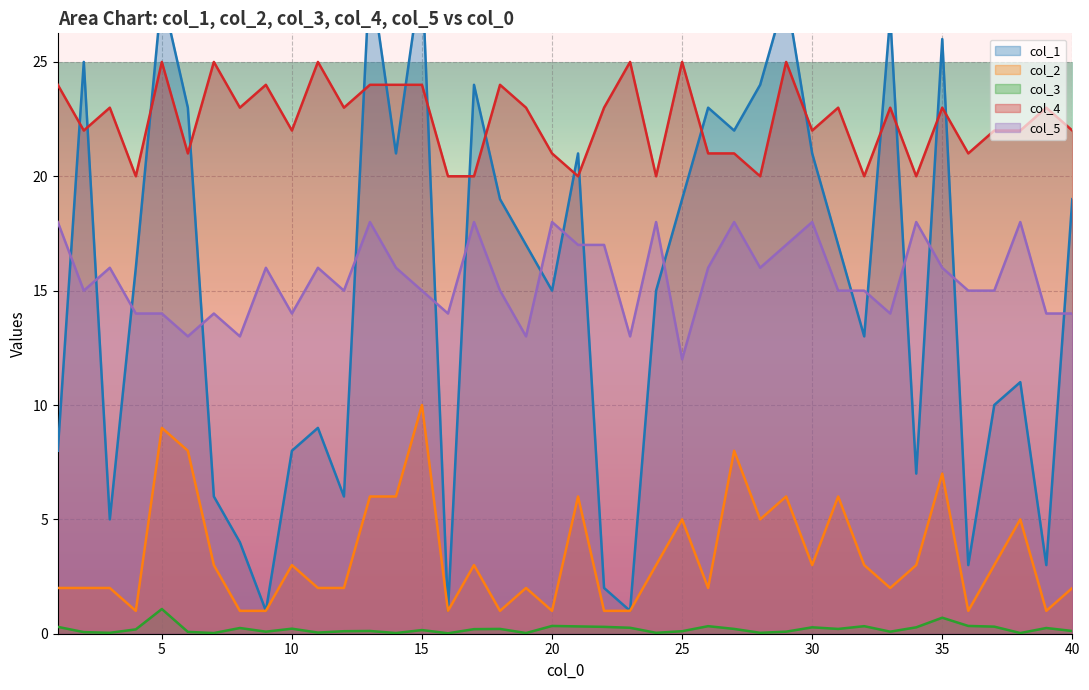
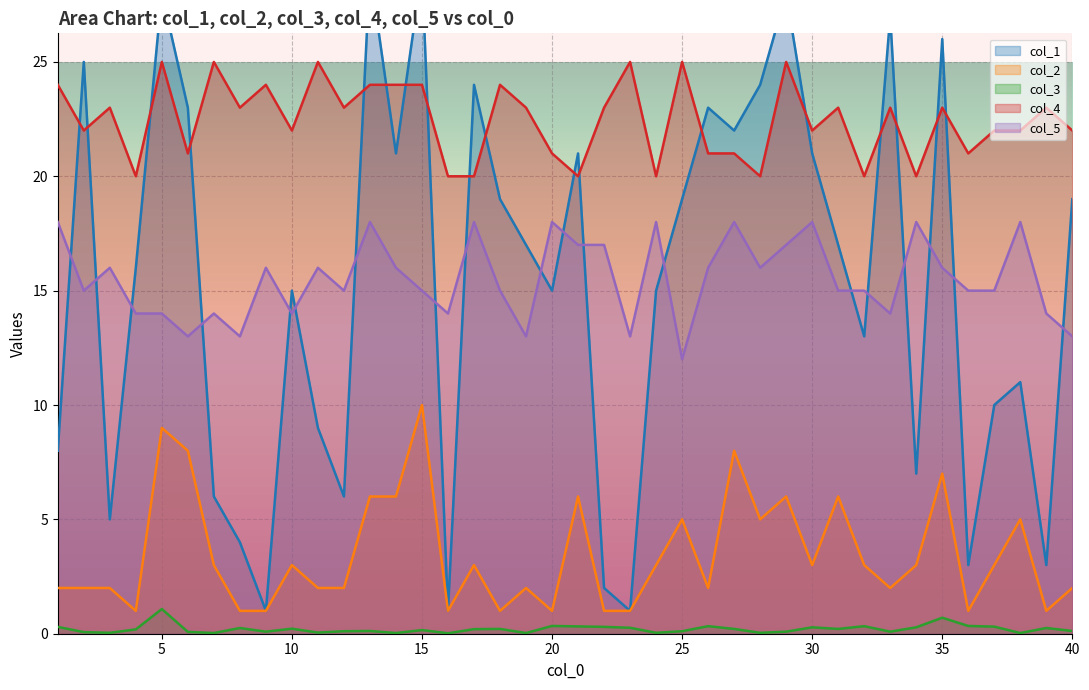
col_1, 10: 8 -> 15
col_5, 40: 14 -> 13
